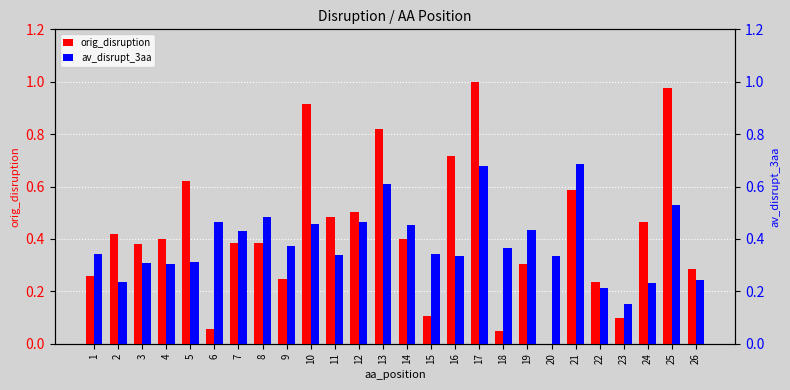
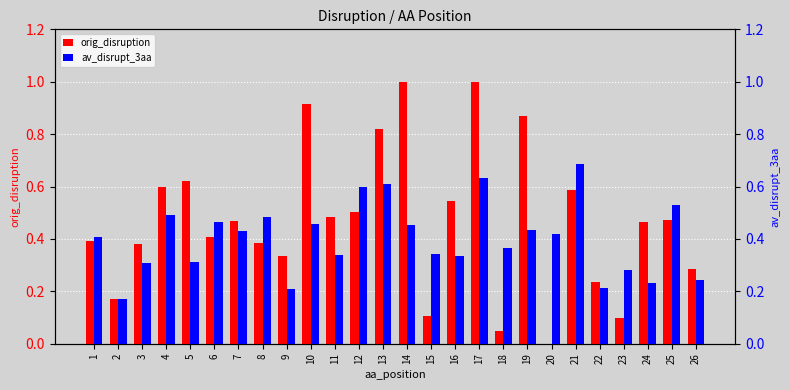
orig_disruption, 1: 0.26 -> 0.39
orig_disruption, 2: 0.42 -> 0.17
orig_disruption, 4: 0.4 -> 0.6
orig_disruption, 6: 0.05 -> 0.41
orig_disruption, 7: 0.38 -> 0.47
orig_disruption, 9: 0.25 -> 0.34
orig_disruption, 14: 0.4 -> 1.0
orig_disruption, 16: 0.72 -> 0.54
orig_disruption, 19: 0.30 -> 0.87
orig_disruption, 25: 0.98 -> 0.47
av_disrupt_3aa, 1: 0.34 -> 0.41
av_disrupt_3aa, 2: 0.24 -> 0.17
av_disrupt_3aa, 4: 0.30 -> 0.49
av_disrupt_3aa, 9: 0.37 -> 0.21
av_disrupt_3aa, 12: 0.46 -> 0.60
av_disrupt_3aa, 17: 0.68 -> 0.63
av_disrupt_3aa, 20: 0.34 -> 0.42
av_disrupt_3aa, 23: 0.15 -> 0.28
